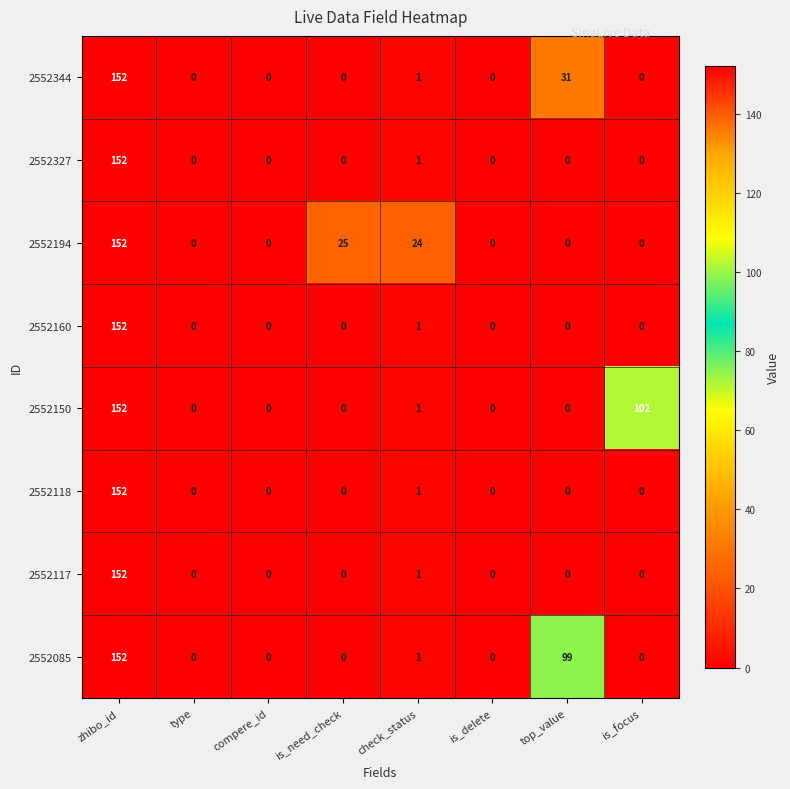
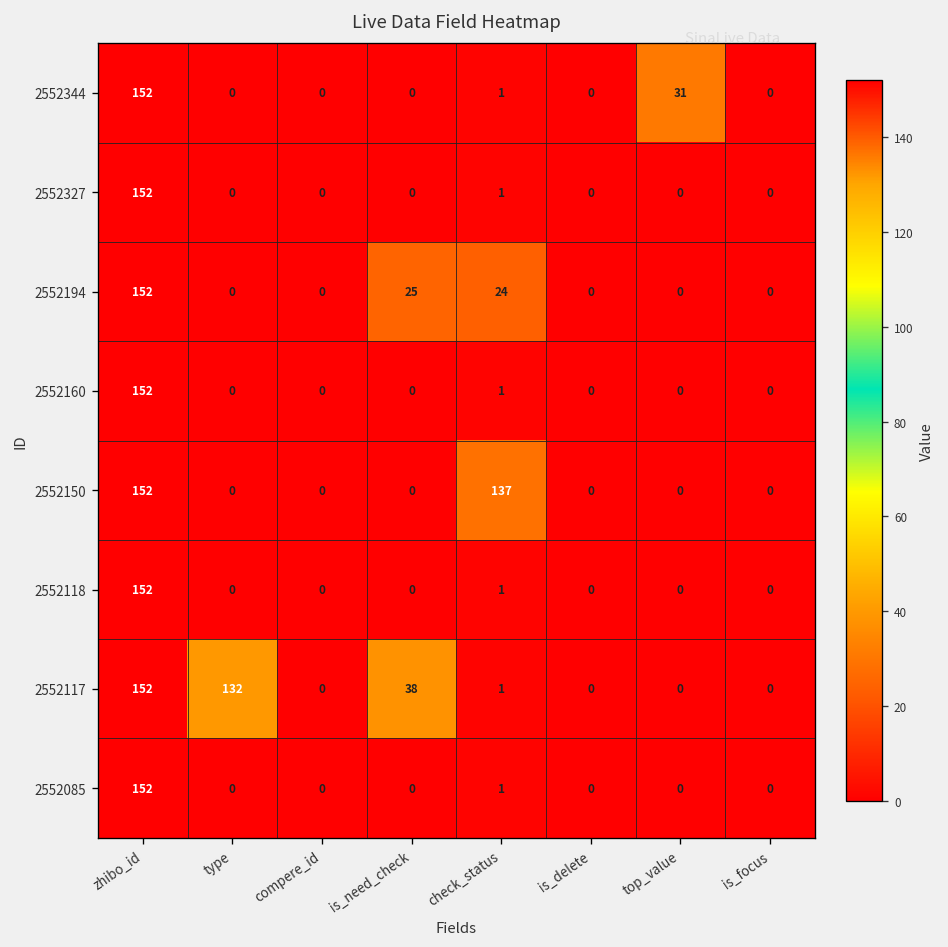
2552150, check_status: 1 -> 137
2552150, is_focus: 102 -> 0
2552117, type: 0 -> 132
2552117, is_need_check: 0 -> 38
2552085, top_value: 99 -> 0
